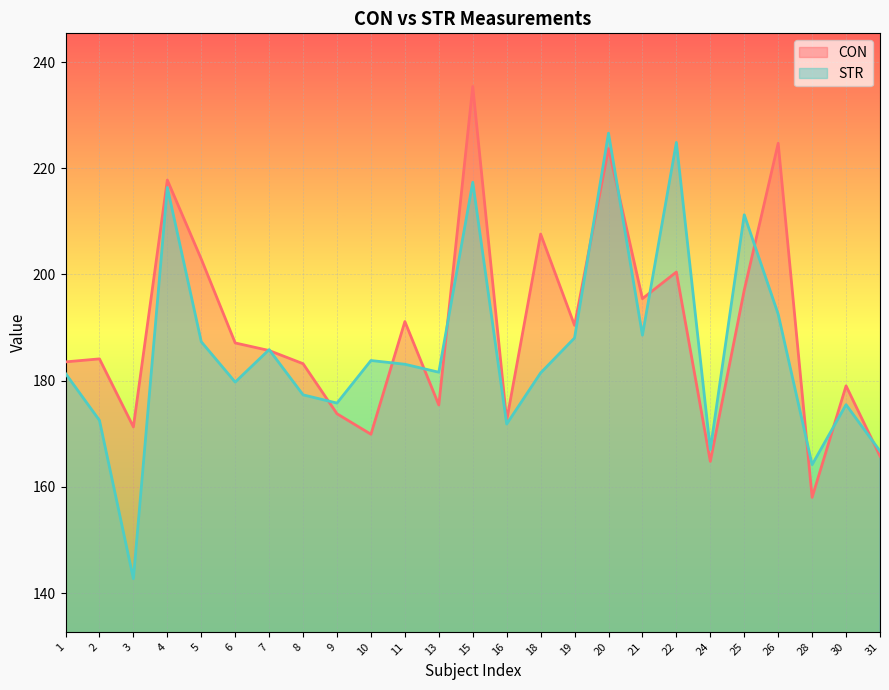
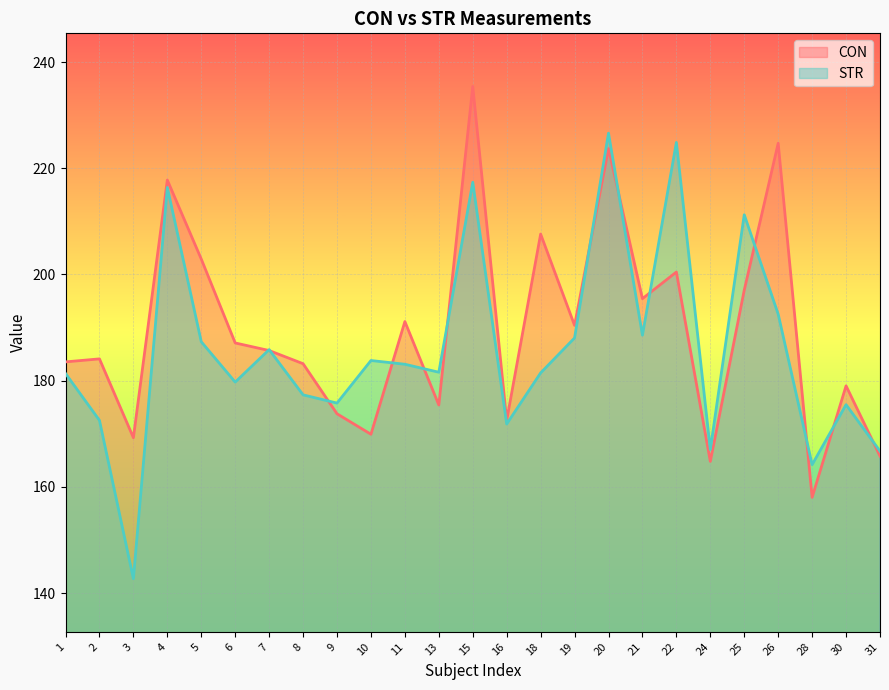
CON, 3: 171 -> 169
